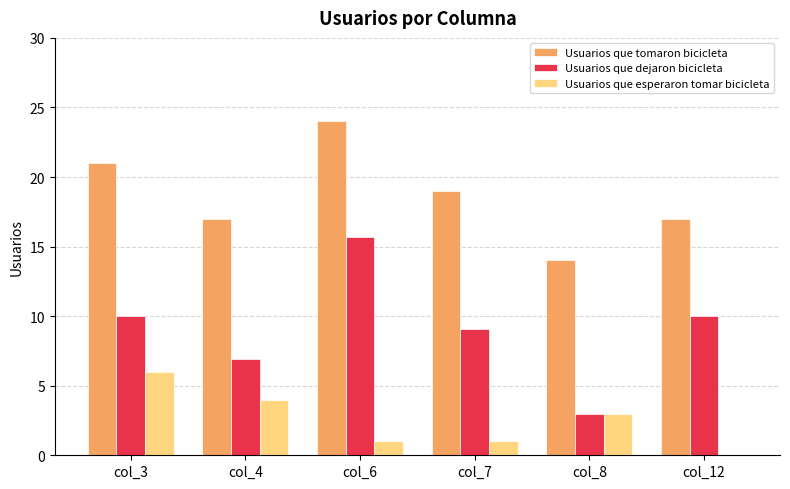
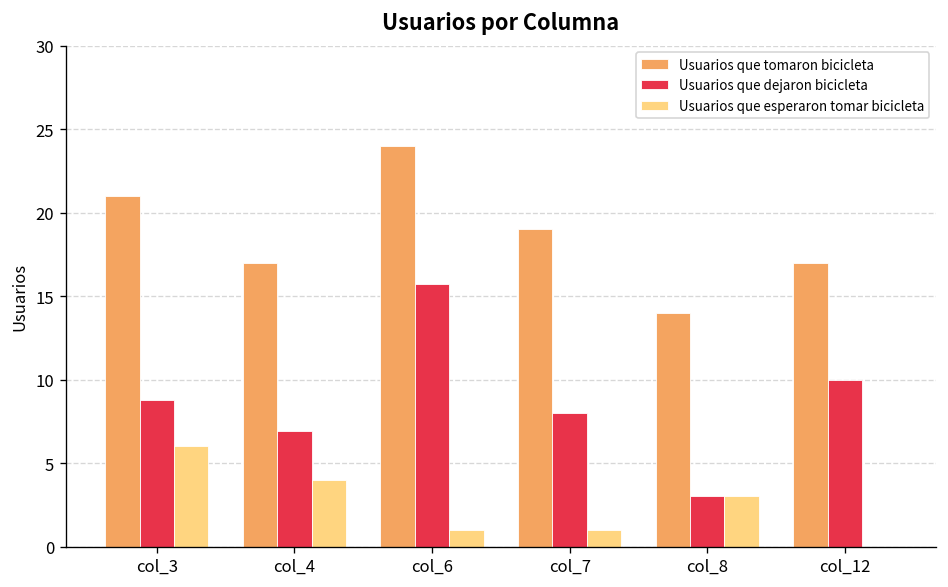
Usuarios que dejaron bicicleta, col_3: 10.0 -> 8.8
Usuarios que dejaron bicicleta, col_7: 9.1 -> 8.0
